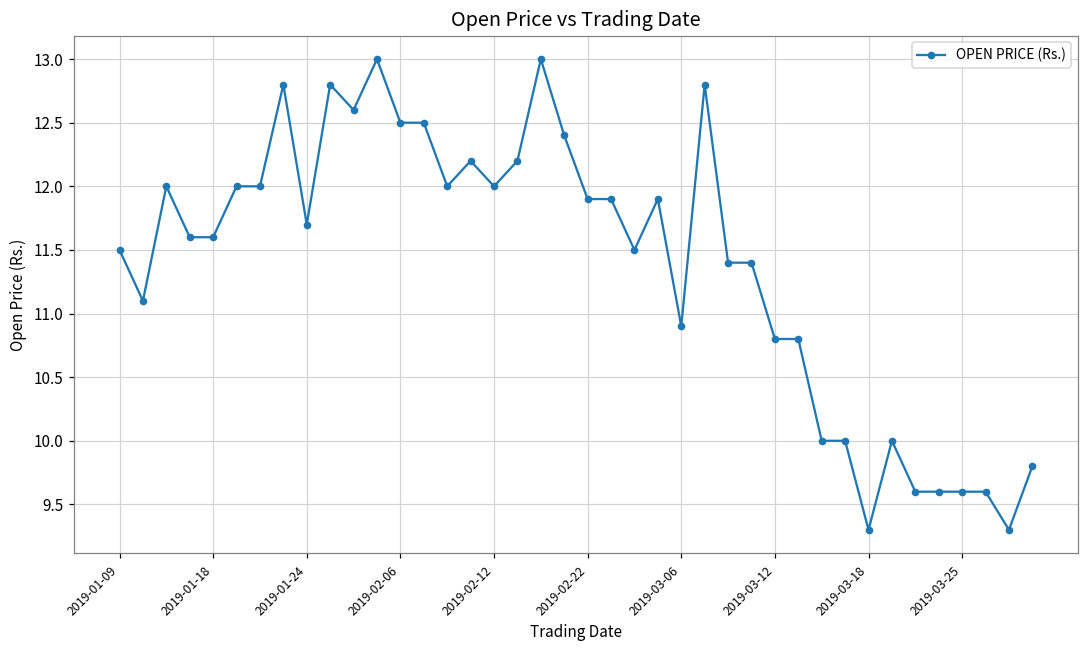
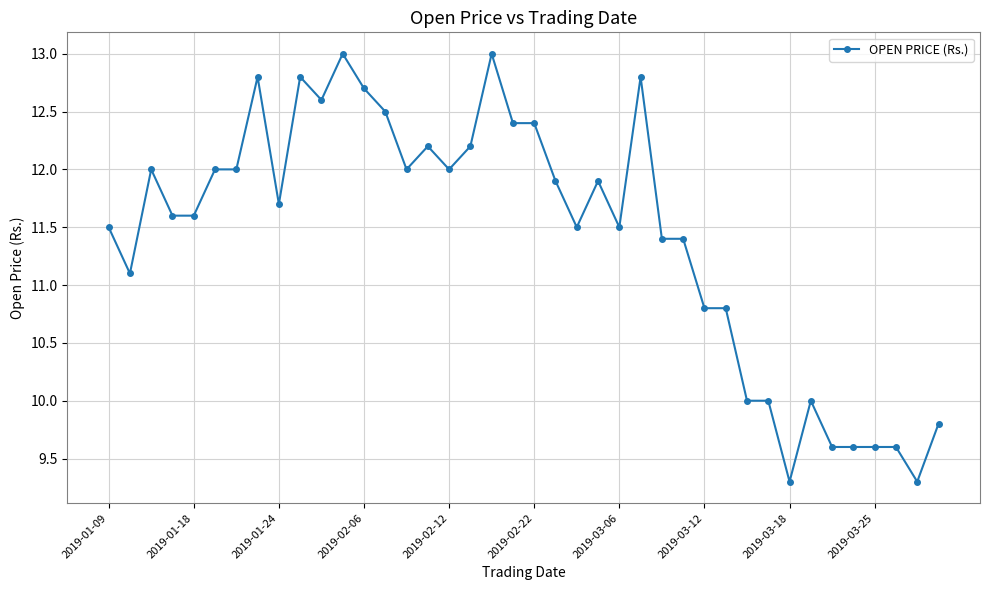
2019-02-06: 12.5 -> 12.7
2019-02-22: 11.9 -> 12.4
2019-03-06: 10.9 -> 11.5
